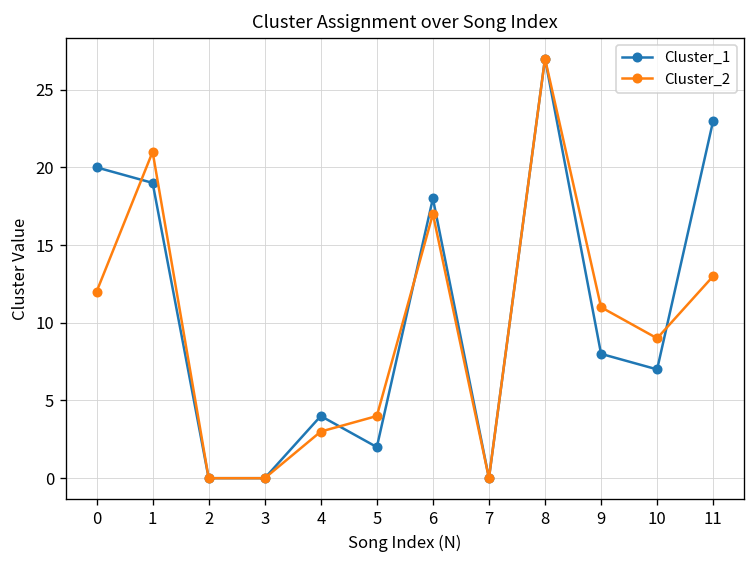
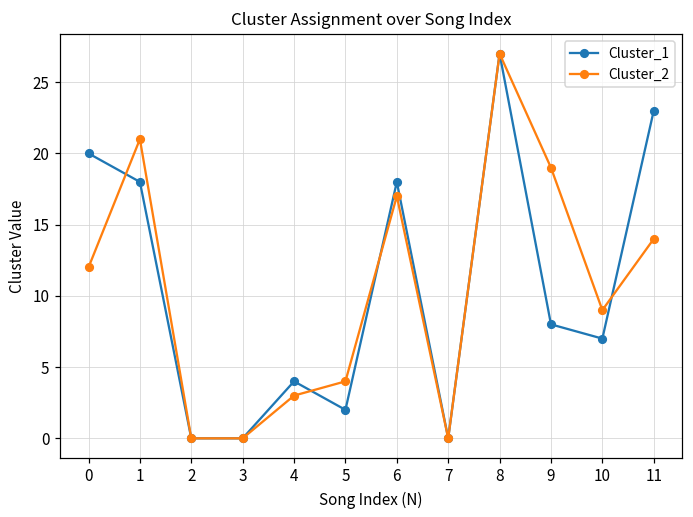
Cluster_1, 1: 19 -> 18
Cluster_2, 9: 11 -> 19
Cluster_2, 11: 13 -> 14
